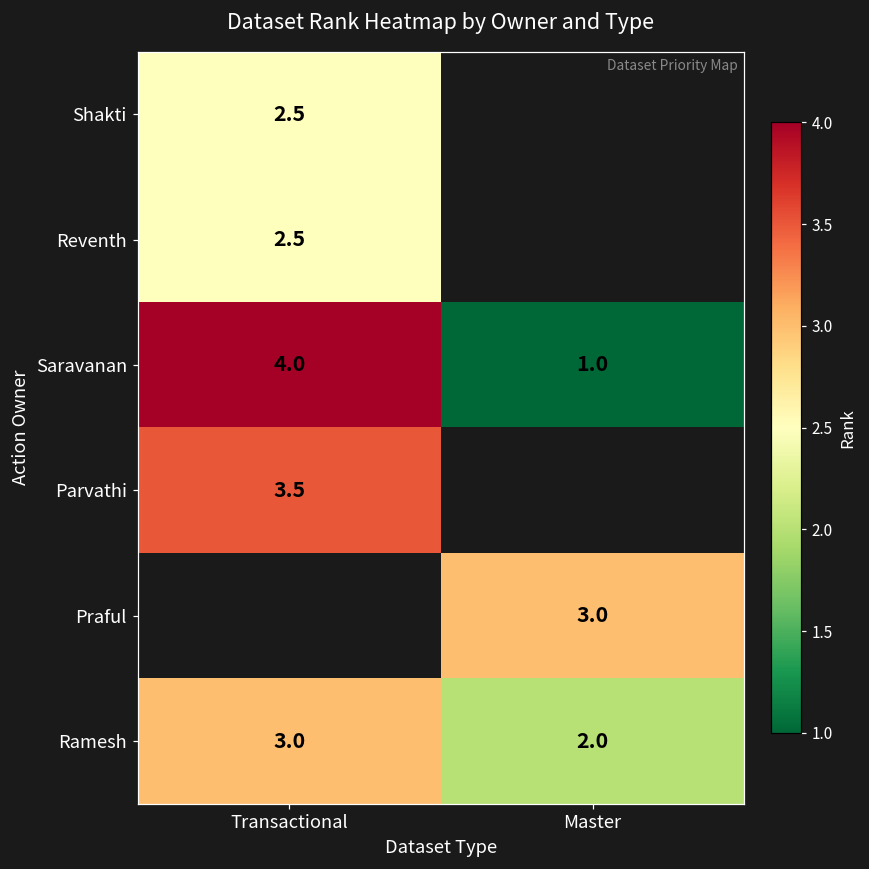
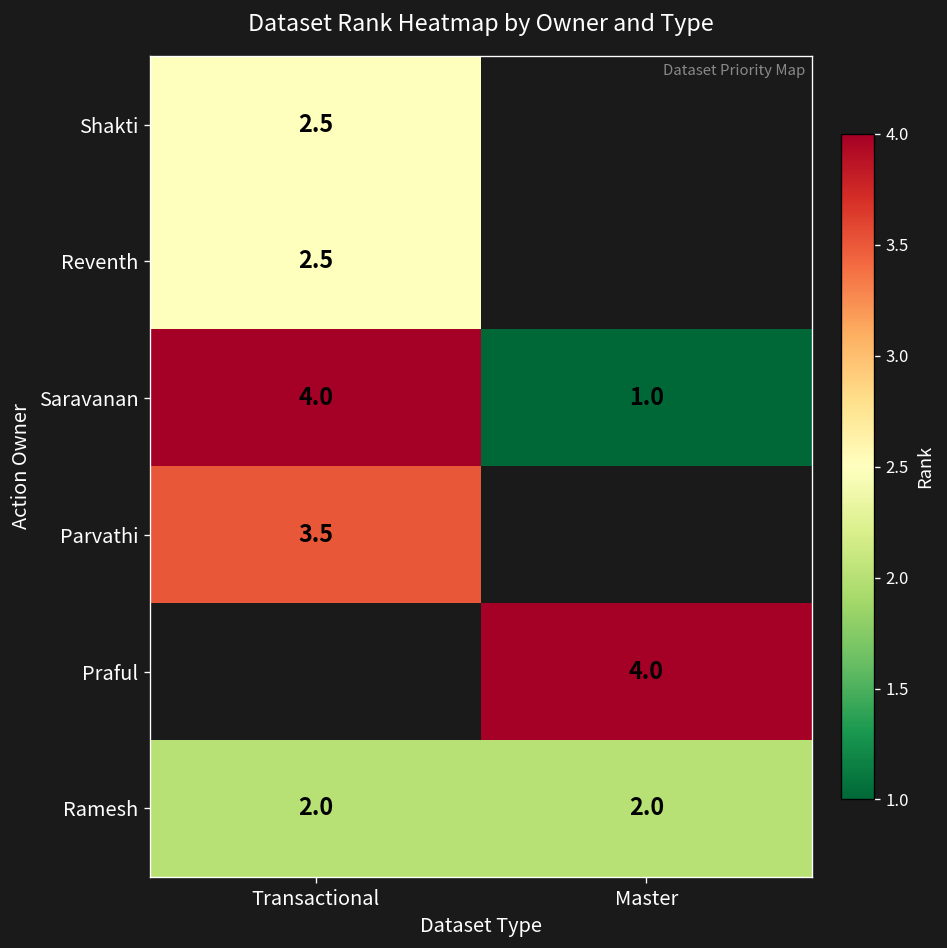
Praful, Master: 3.0 -> 4.0
Ramesh, Transactional: 3.0 -> 2.0
